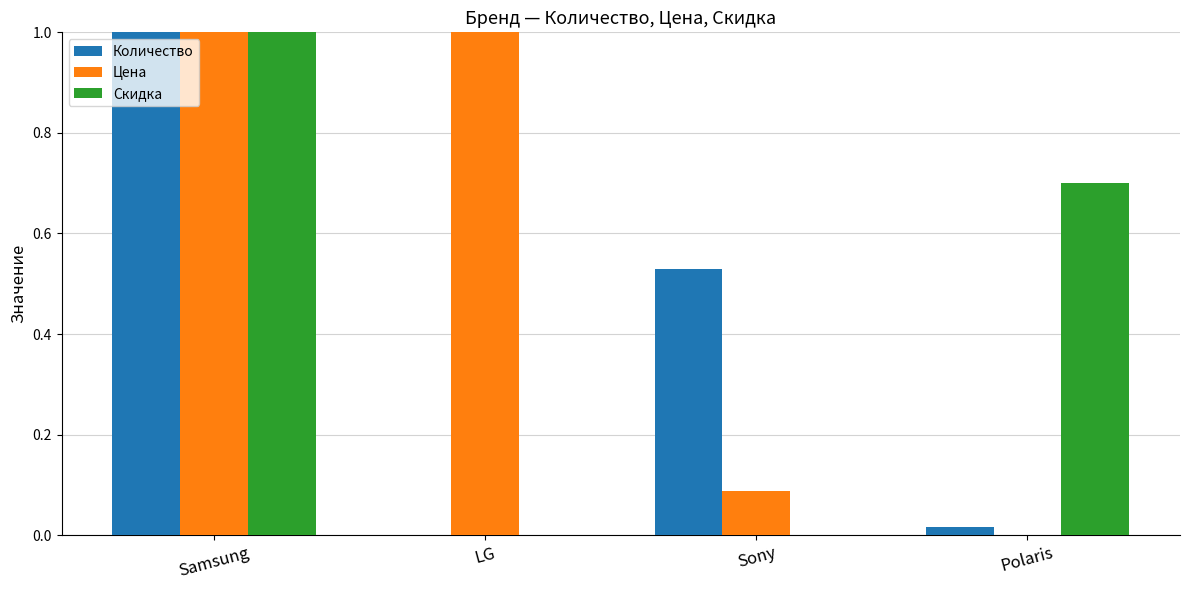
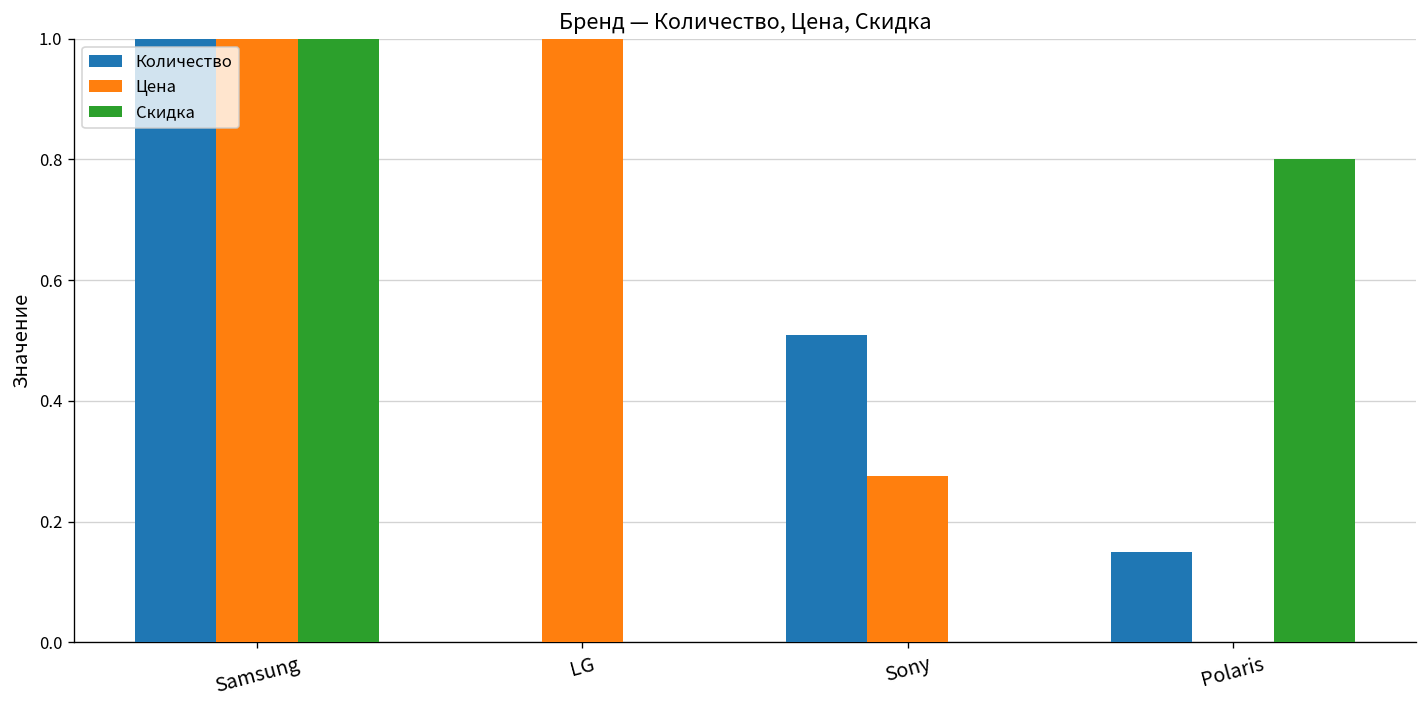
Количество, Sony: 0.53 -> 0.51
Цена, Sony: 0.09 -> 0.28
Количество, Polaris: 0.02 -> 0.15
Скидка, Polaris: 0.70 -> 0.80
